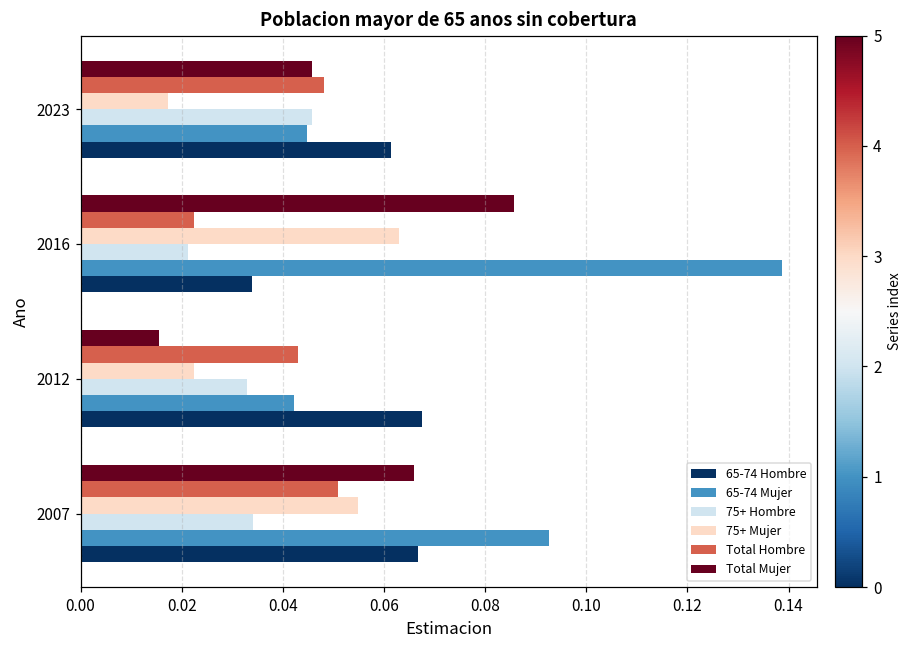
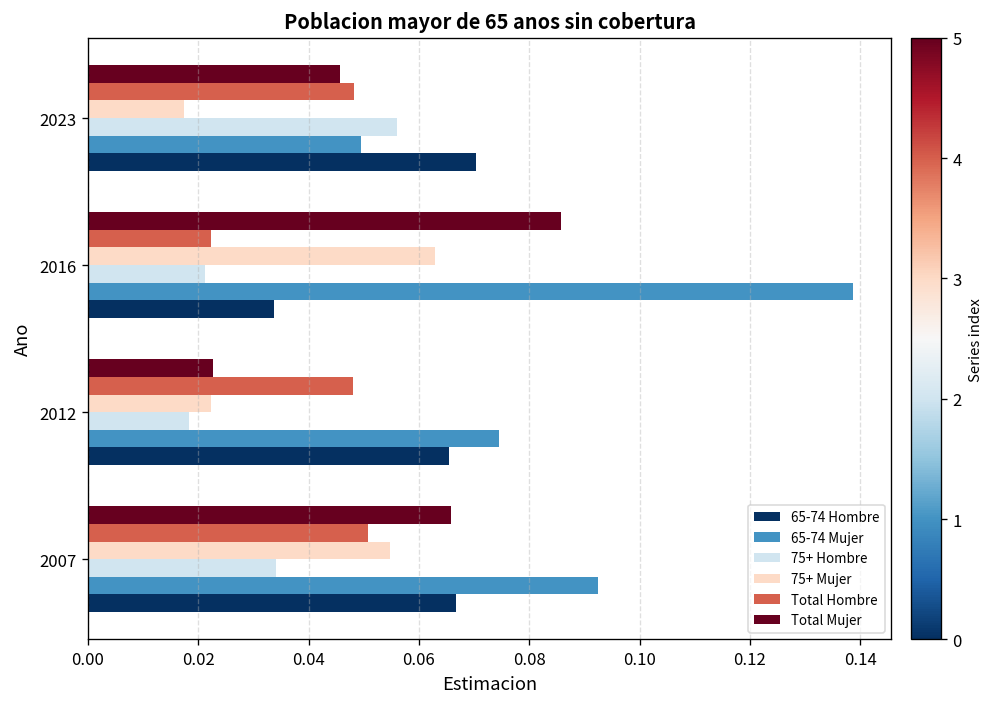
75+ Hombre, 2023: 0.046 -> 0.056
65-74 Mujer, 2023: 0.045 -> 0.050
65-74 Hombre, 2023: 0.061 -> 0.070
Total Mujer, 2012: 0.015 -> 0.023
Total Hombre, 2012: 0.043 -> 0.048
75+ Hombre, 2012: 0.033 -> 0.018
65-74 Mujer, 2012: 0.042 -> 0.075
65-74 Hombre, 2012: 0.068 -> 0.065
